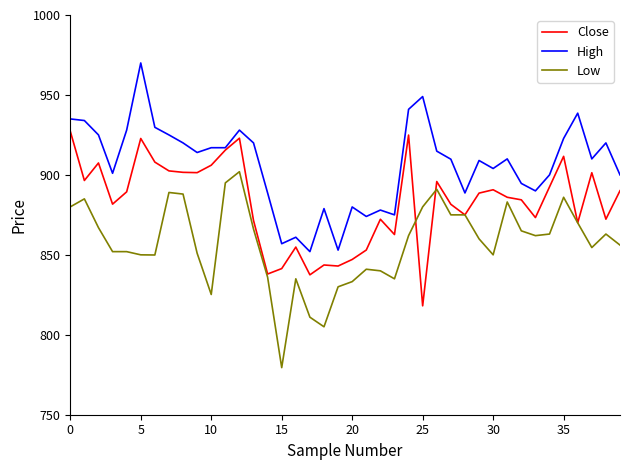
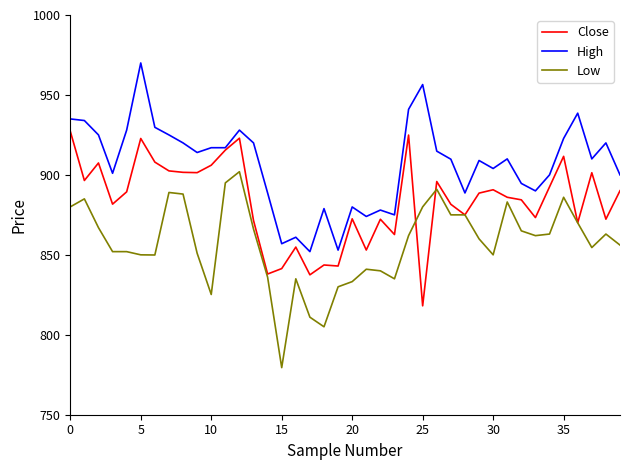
Close, 20: 847 -> 873
High, 25: 949 -> 957
